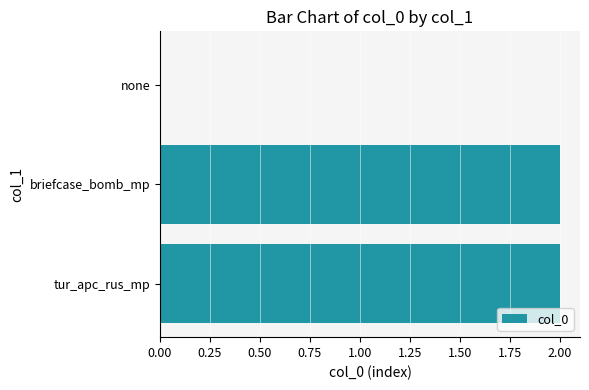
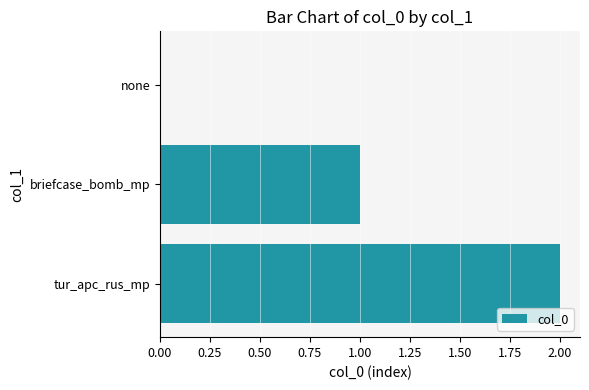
briefcase_bomb_mp: 2 -> 1
